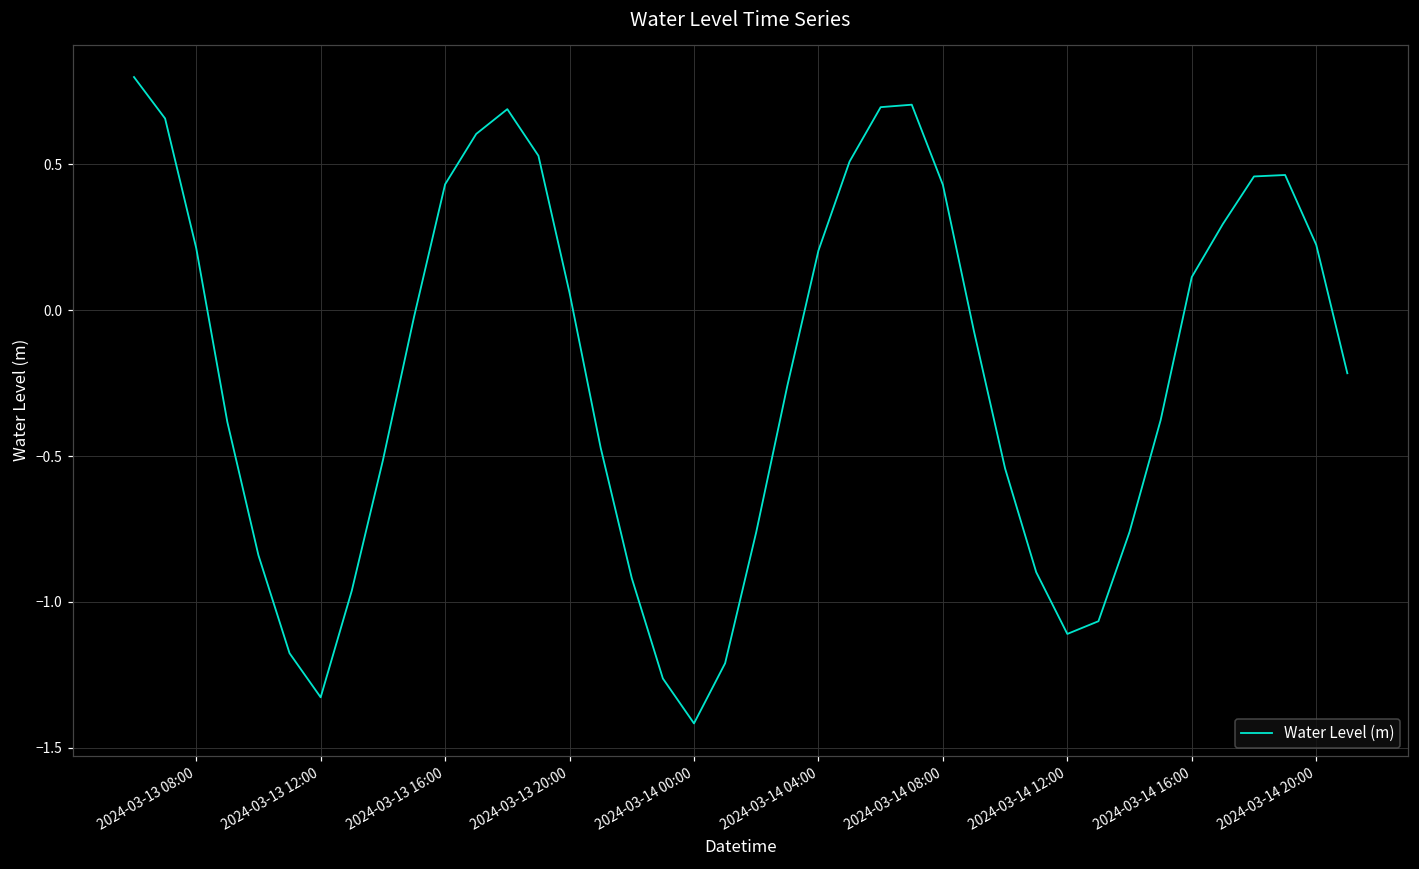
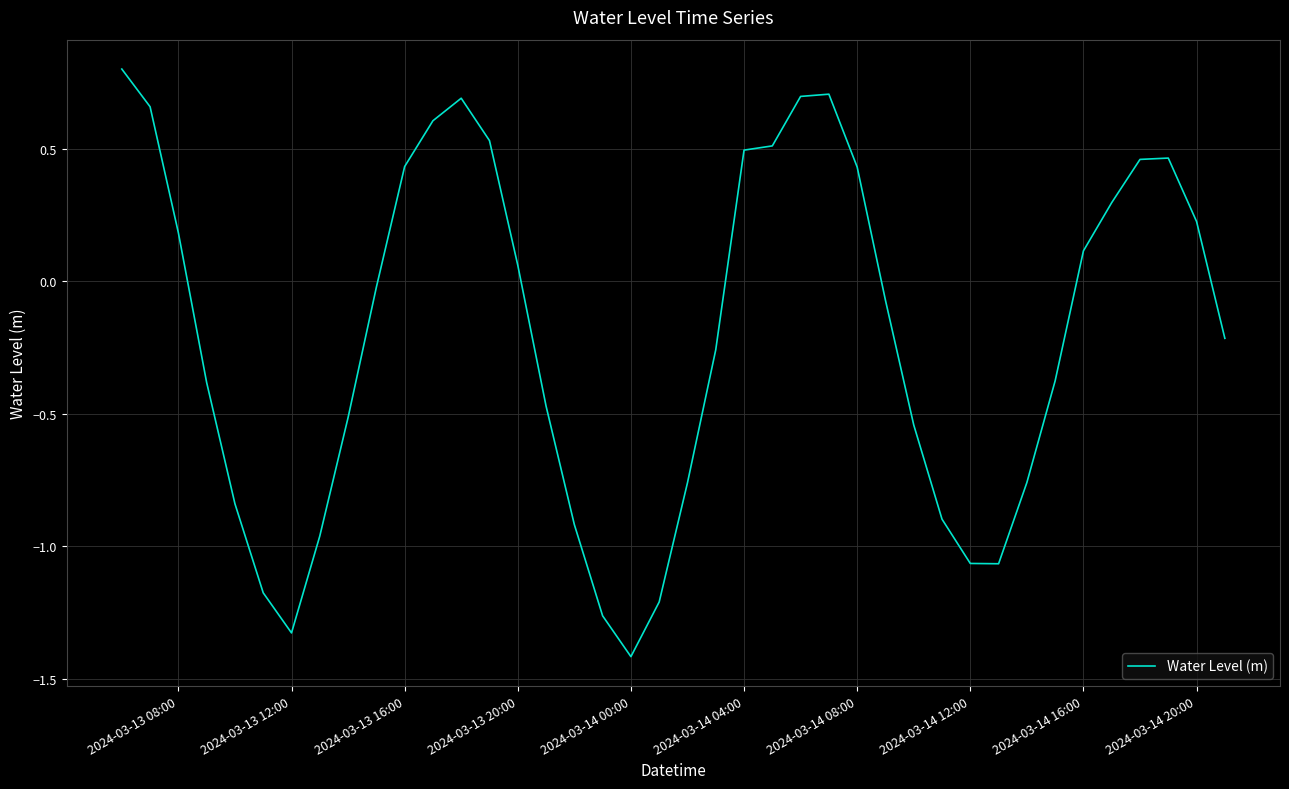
2024-03-13 08:00: 0.21 -> 0.18
2024-03-14 04:00: 0.20 -> 0.49
2024-03-14 12:00: -1.11 -> -1.07
